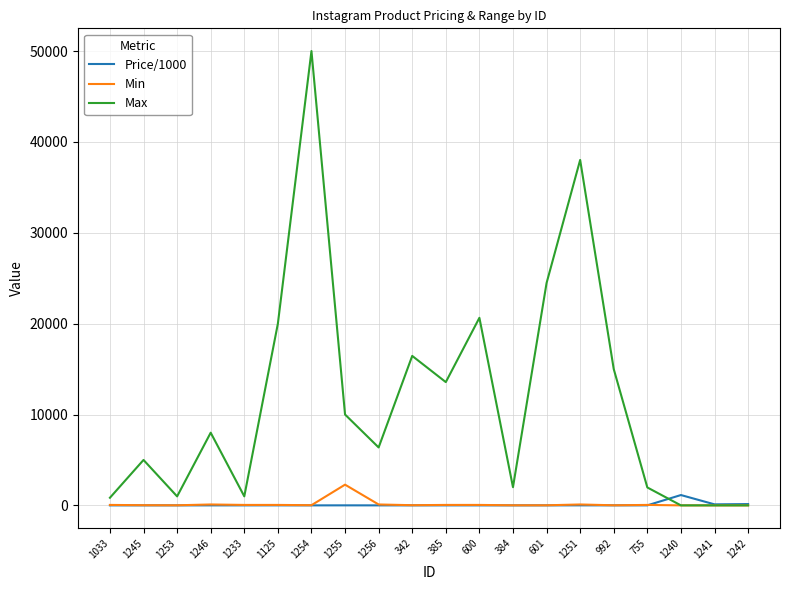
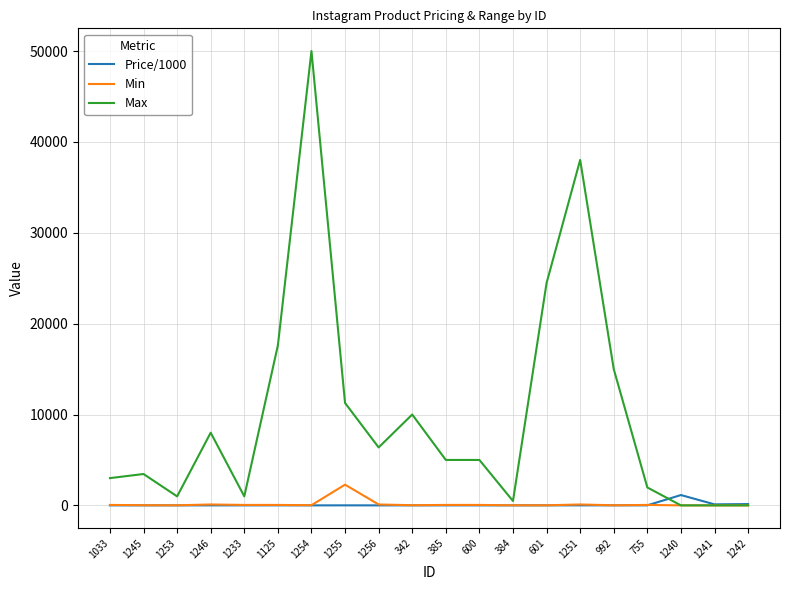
Max, 1033: 1000 -> 3000
Max, 1245: 5000 -> 3000
Max, 1125: 20000 -> 18000
Max, 1255: 10000 -> 11000
Max, 342: 16000 -> 10000
Max, 385: 14000 -> 5000
Max, 600: 21000 -> 5000
Max, 384: 2000 -> 0
